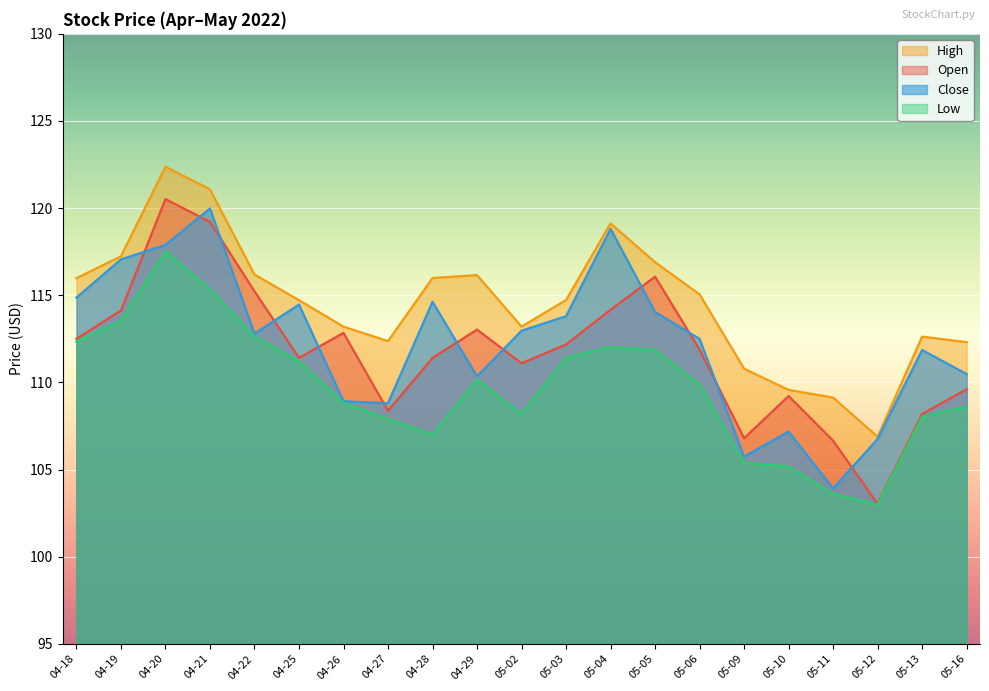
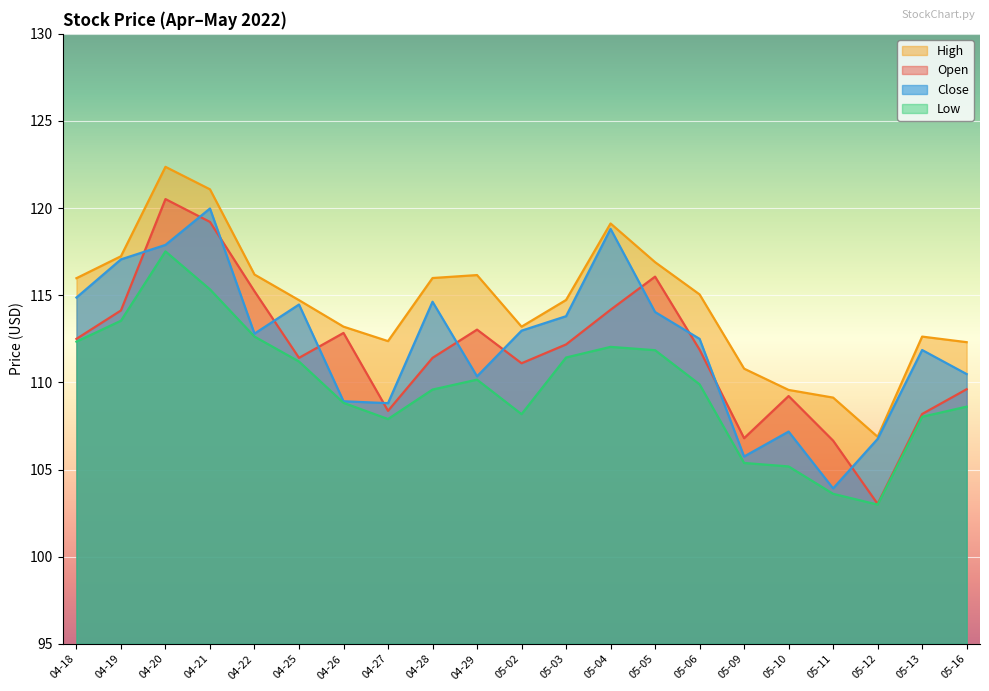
Low, 04-28: 107.0 -> 109.6
